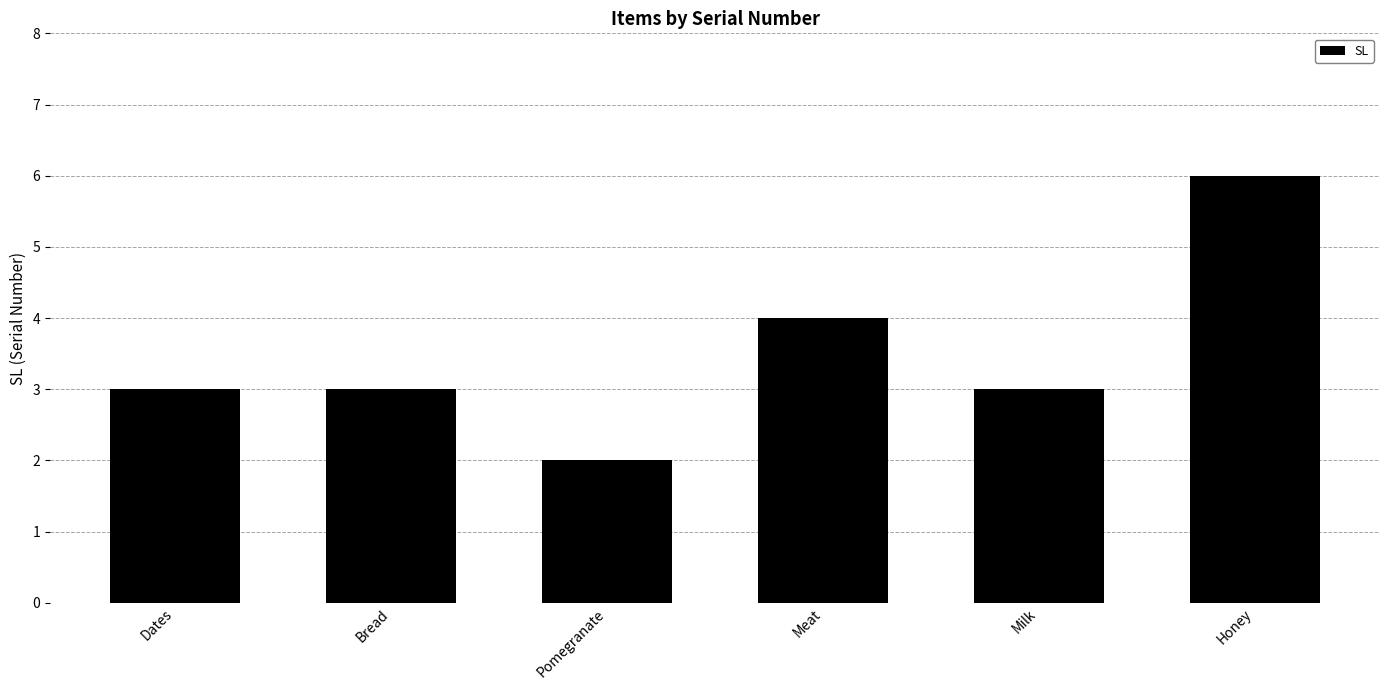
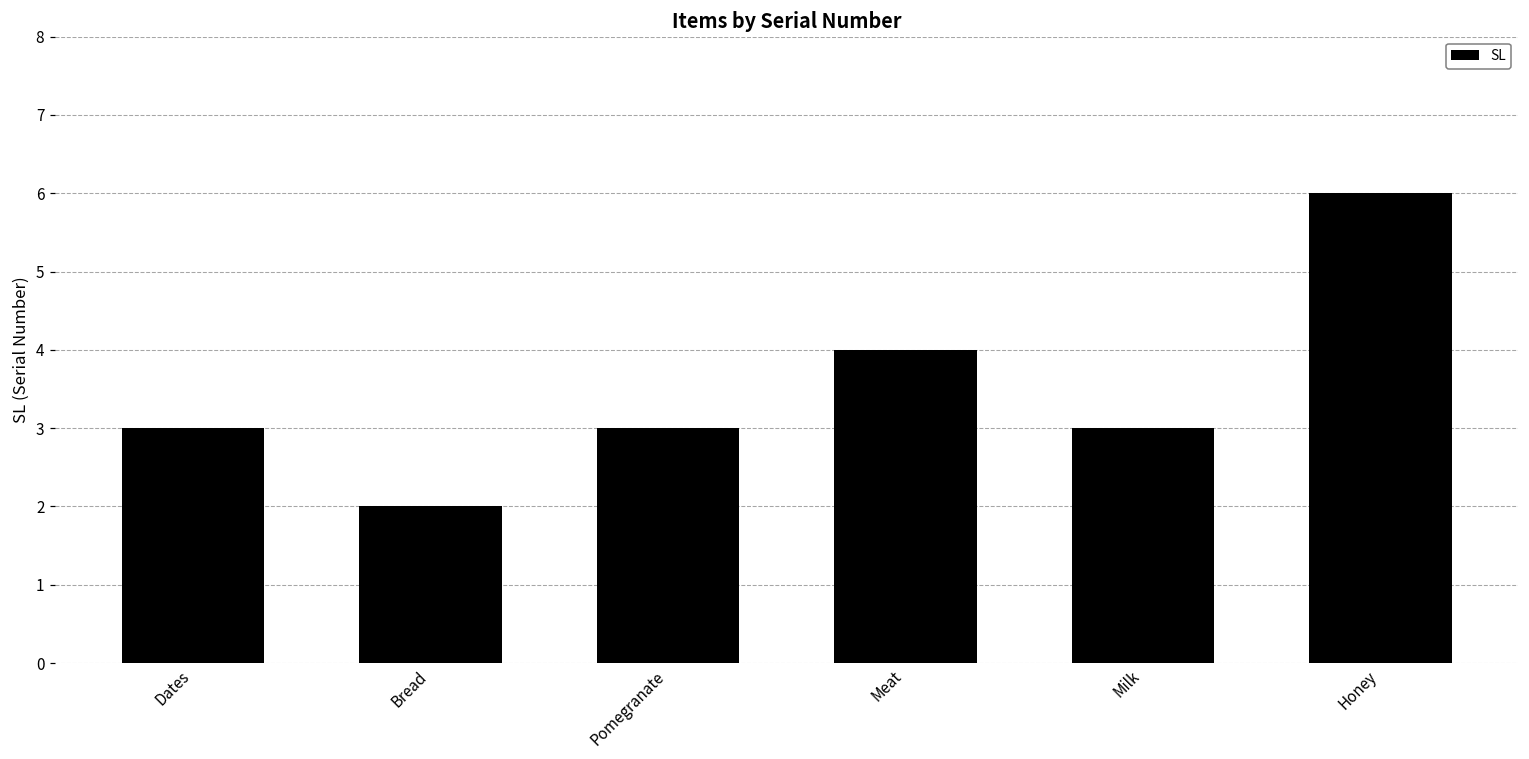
Bread: 3 -> 2
Pomegranate: 2 -> 3
